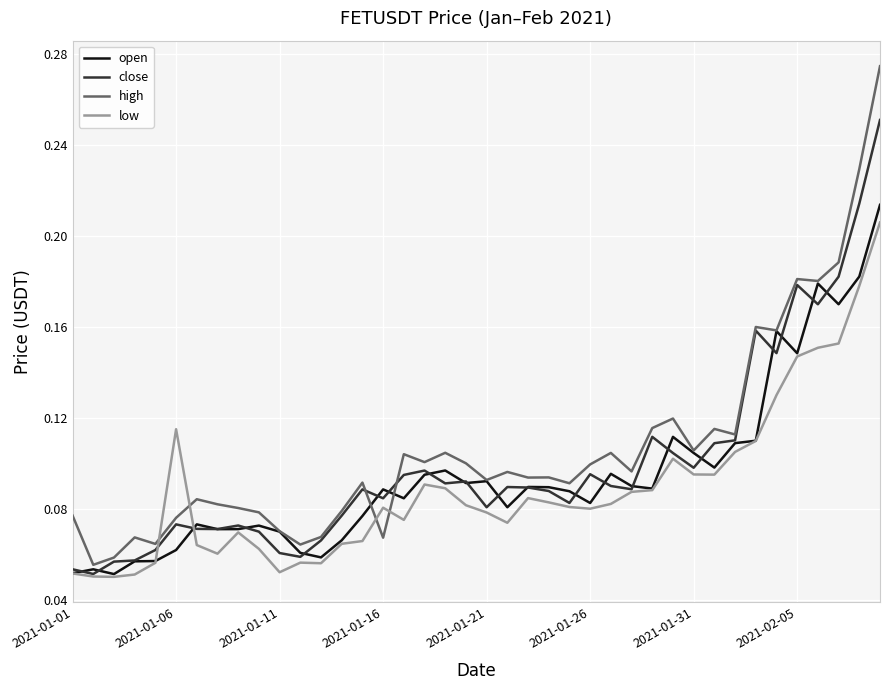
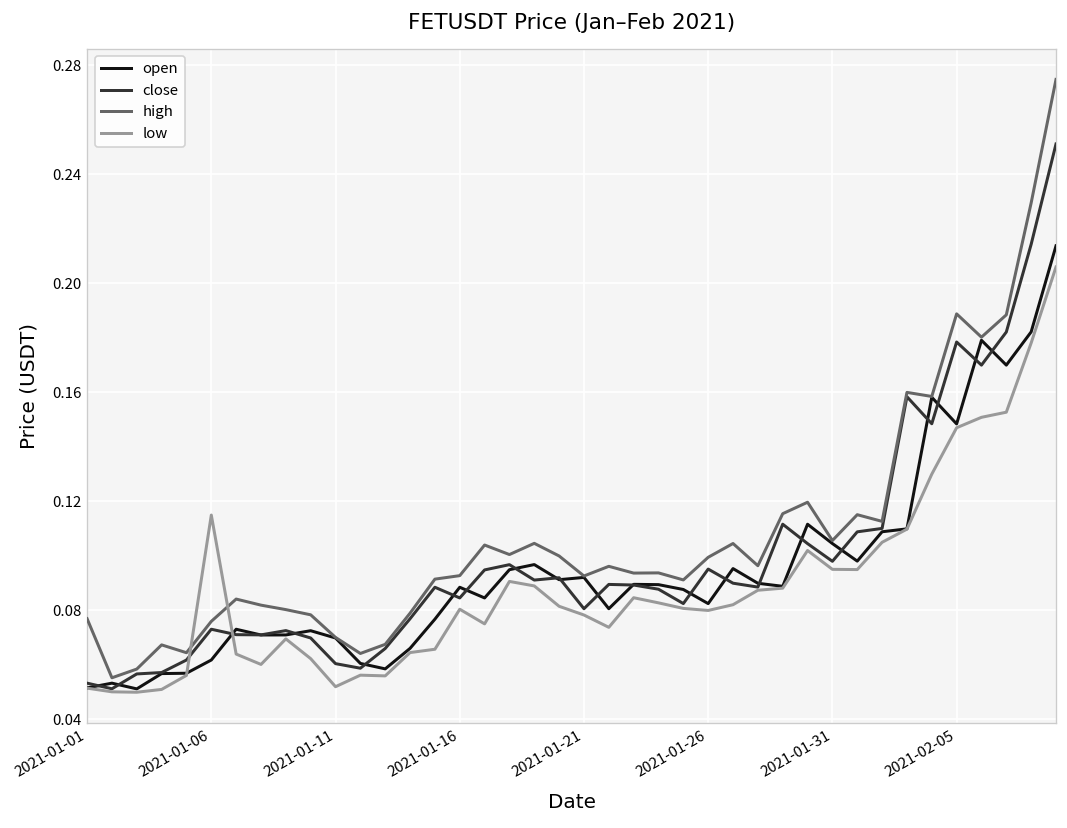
high, 2021-01-16: 0.067 -> 0.093
high, 2021-02-05: 0.181 -> 0.189
